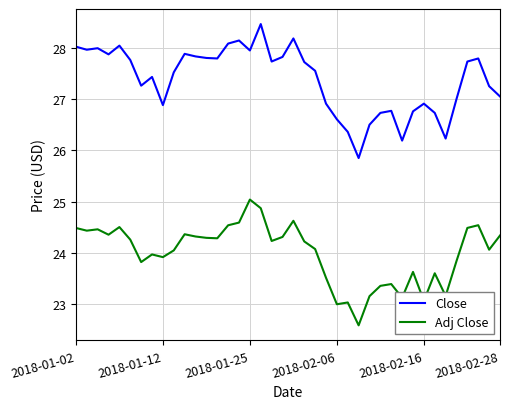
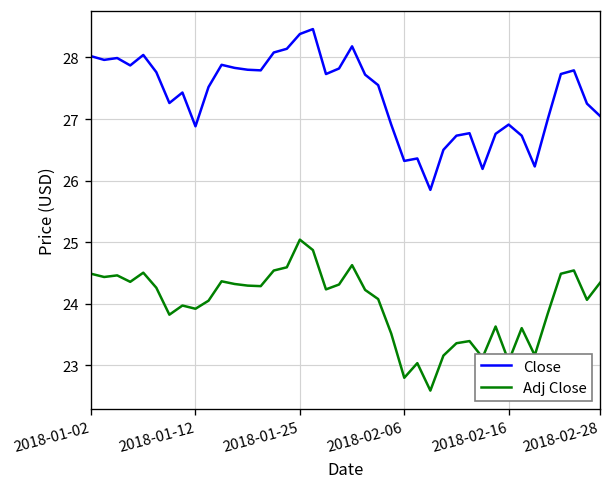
Close, 2018-01-25: 27.9 -> 28.4
Close, 2018-02-06: 26.6 -> 26.3
Adj Close, 2018-02-06: 23.0 -> 22.8
